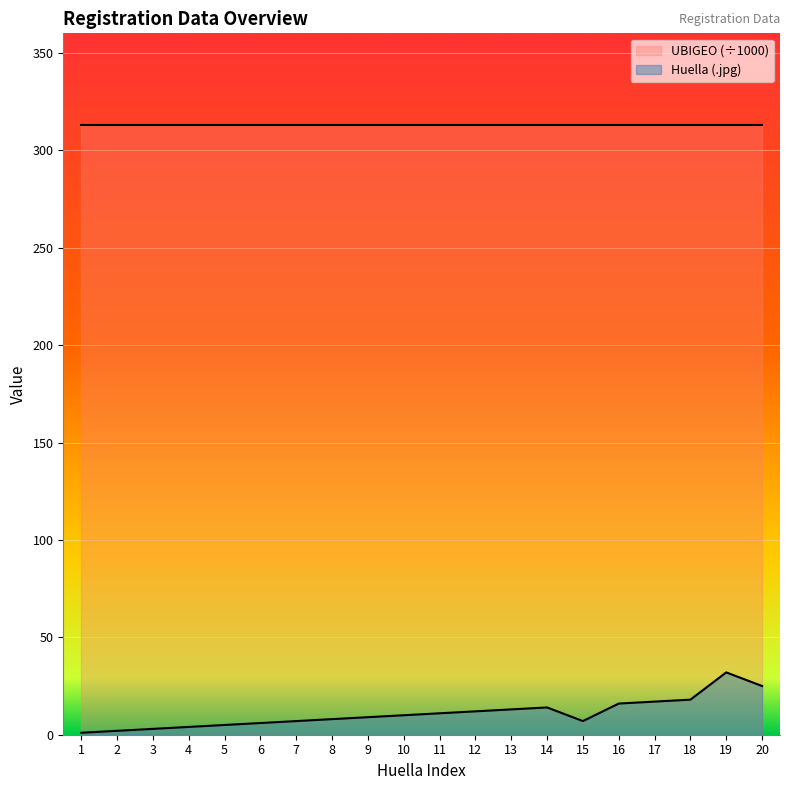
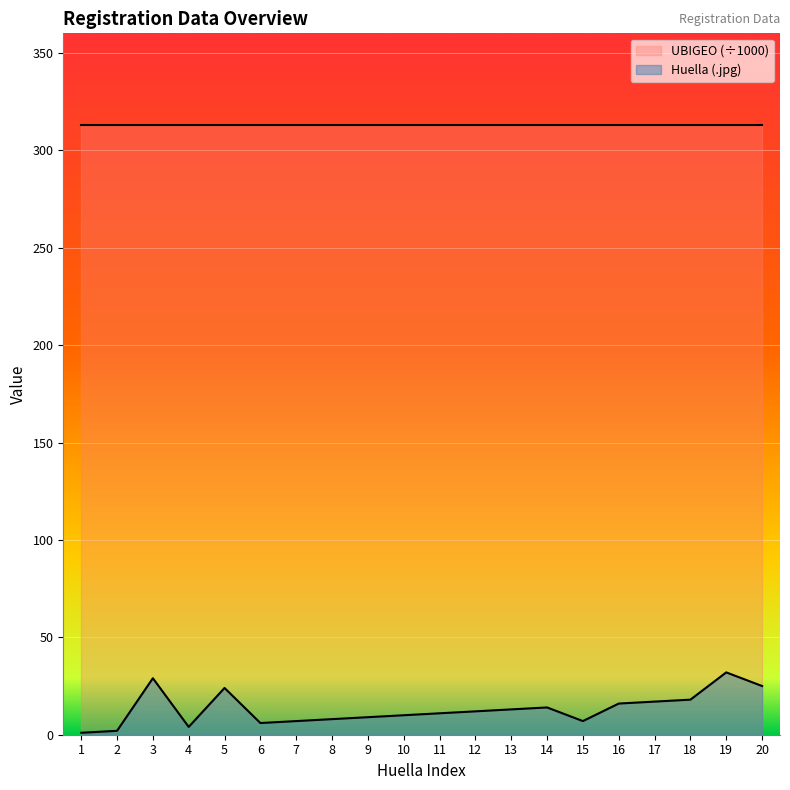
Huella (.jpg), 3: 3 -> 29
Huella (.jpg), 5: 5 -> 24
